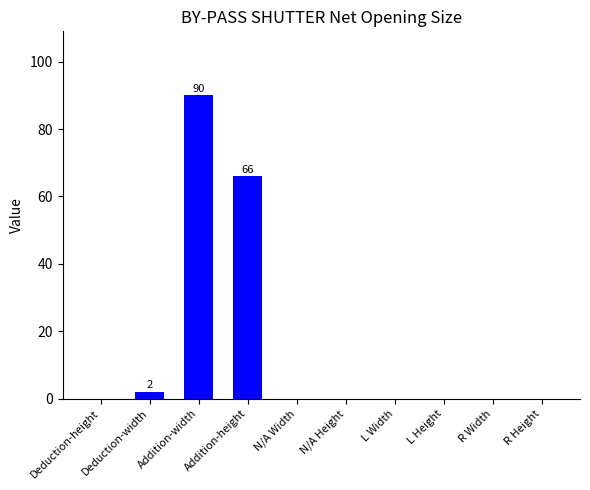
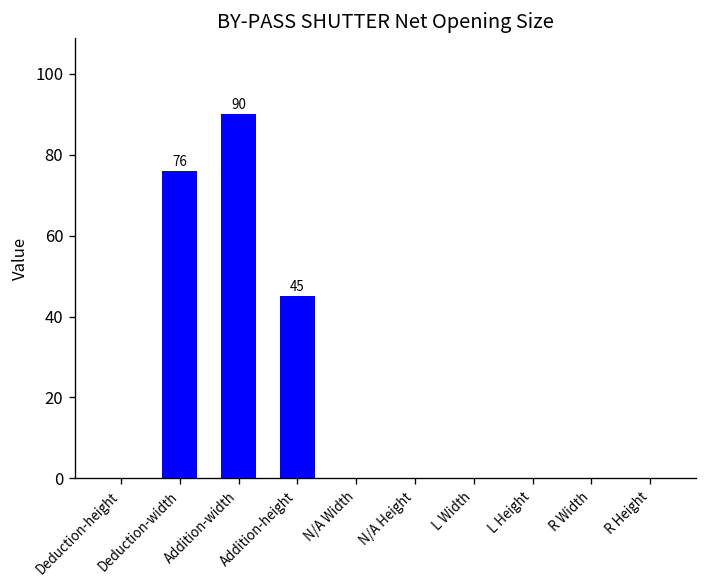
Deduction-width: 2 -> 76
Addition-height: 66 -> 45
